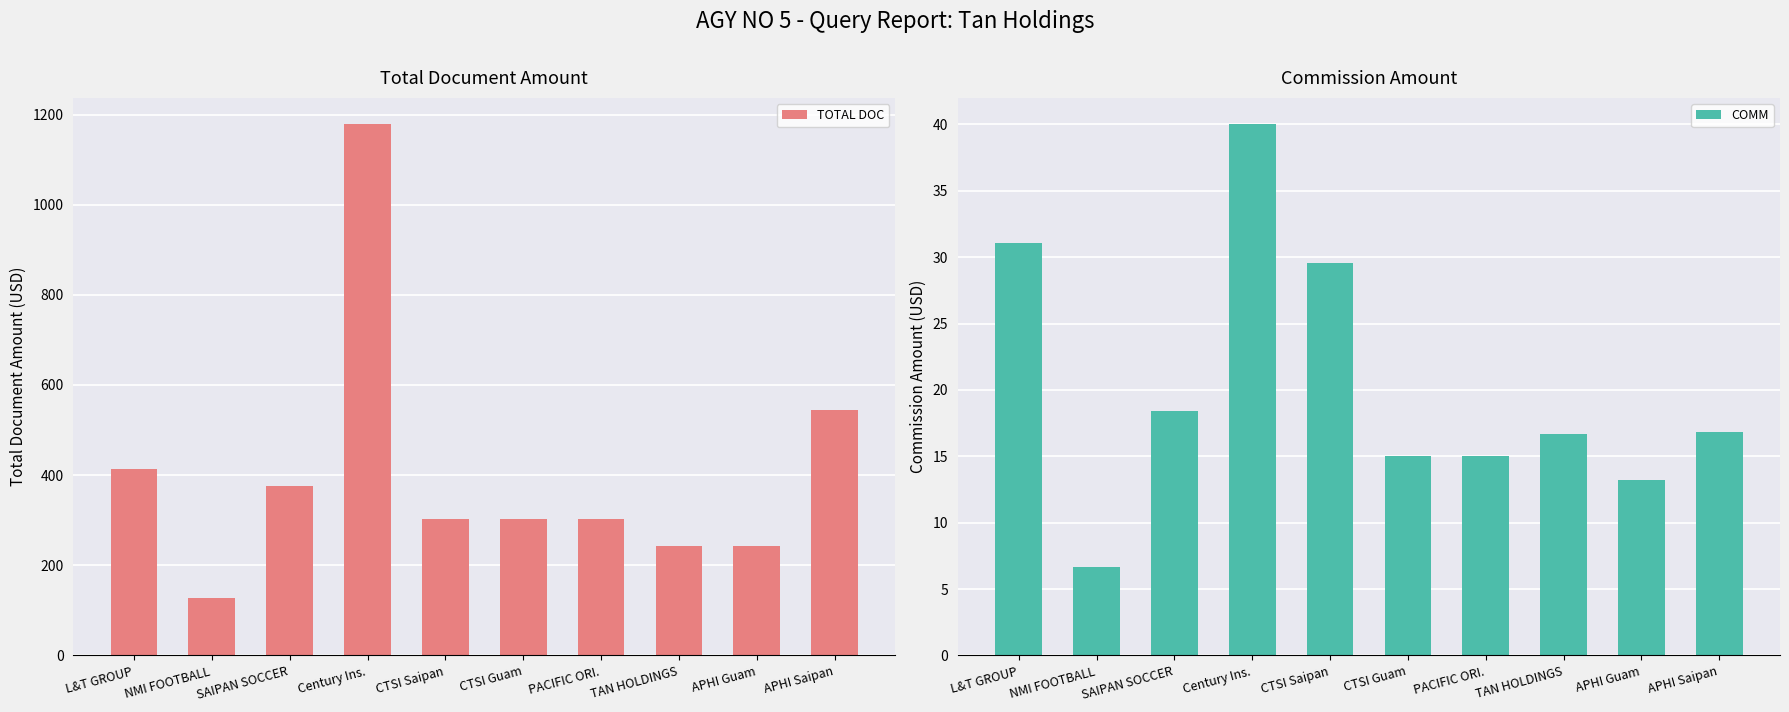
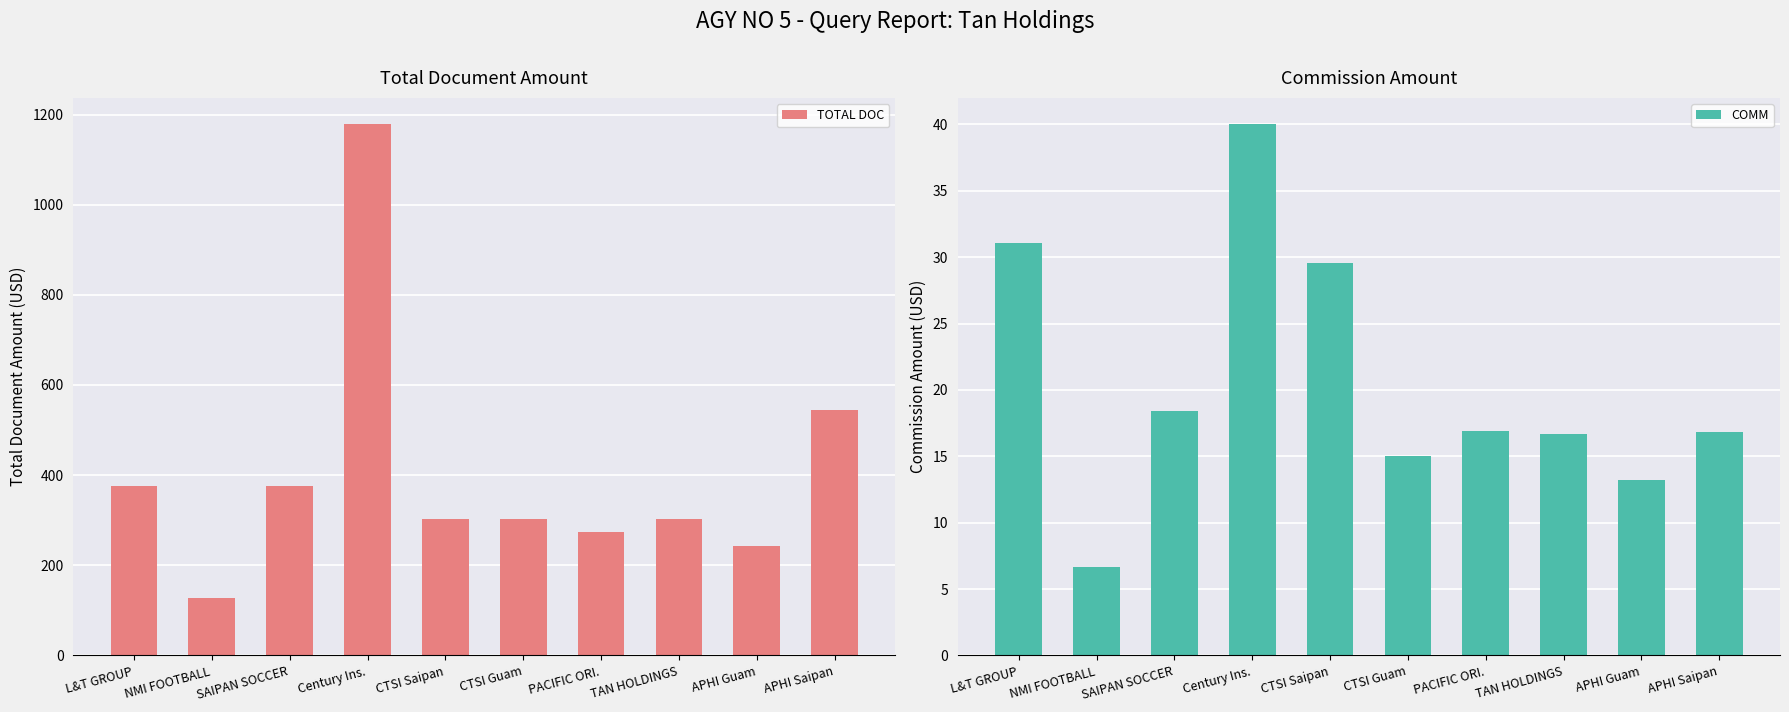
Total Document Amount, L&T GROUP: 410 -> 380
Total Document Amount, PACIFIC ORI.: 300 -> 270
Total Document Amount, TAN HOLDINGS: 240 -> 300
Commission Amount, PACIFIC ORI.: 15.0 -> 16.9
